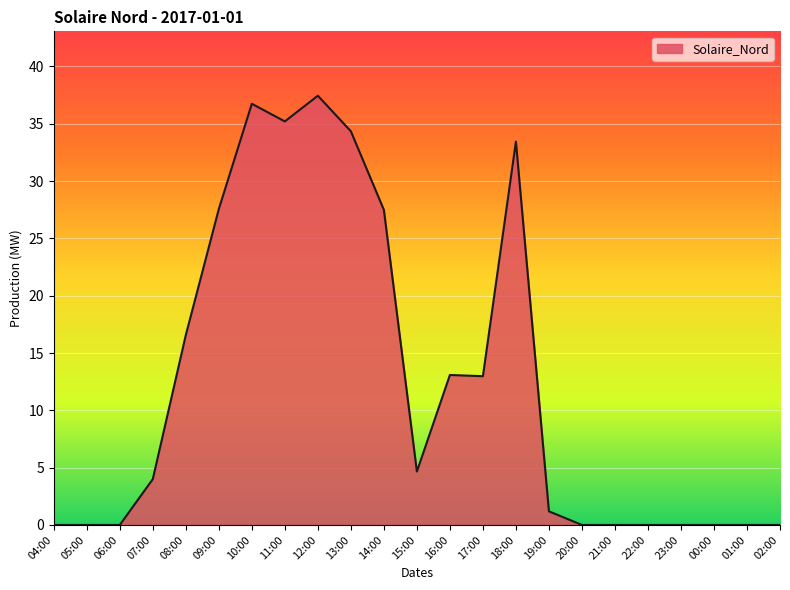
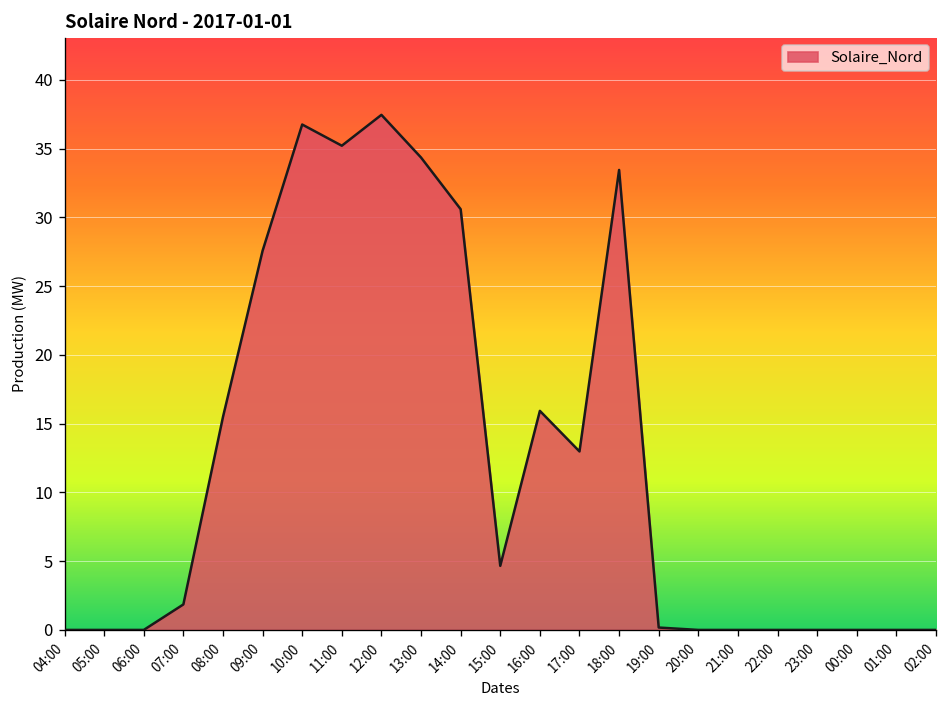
07:00: 4.0 -> 1.9
08:00: 16.6 -> 15.5
14:00: 27.5 -> 30.6
16:00: 13.1 -> 15.9
19:00: 1.2 -> 0.2
